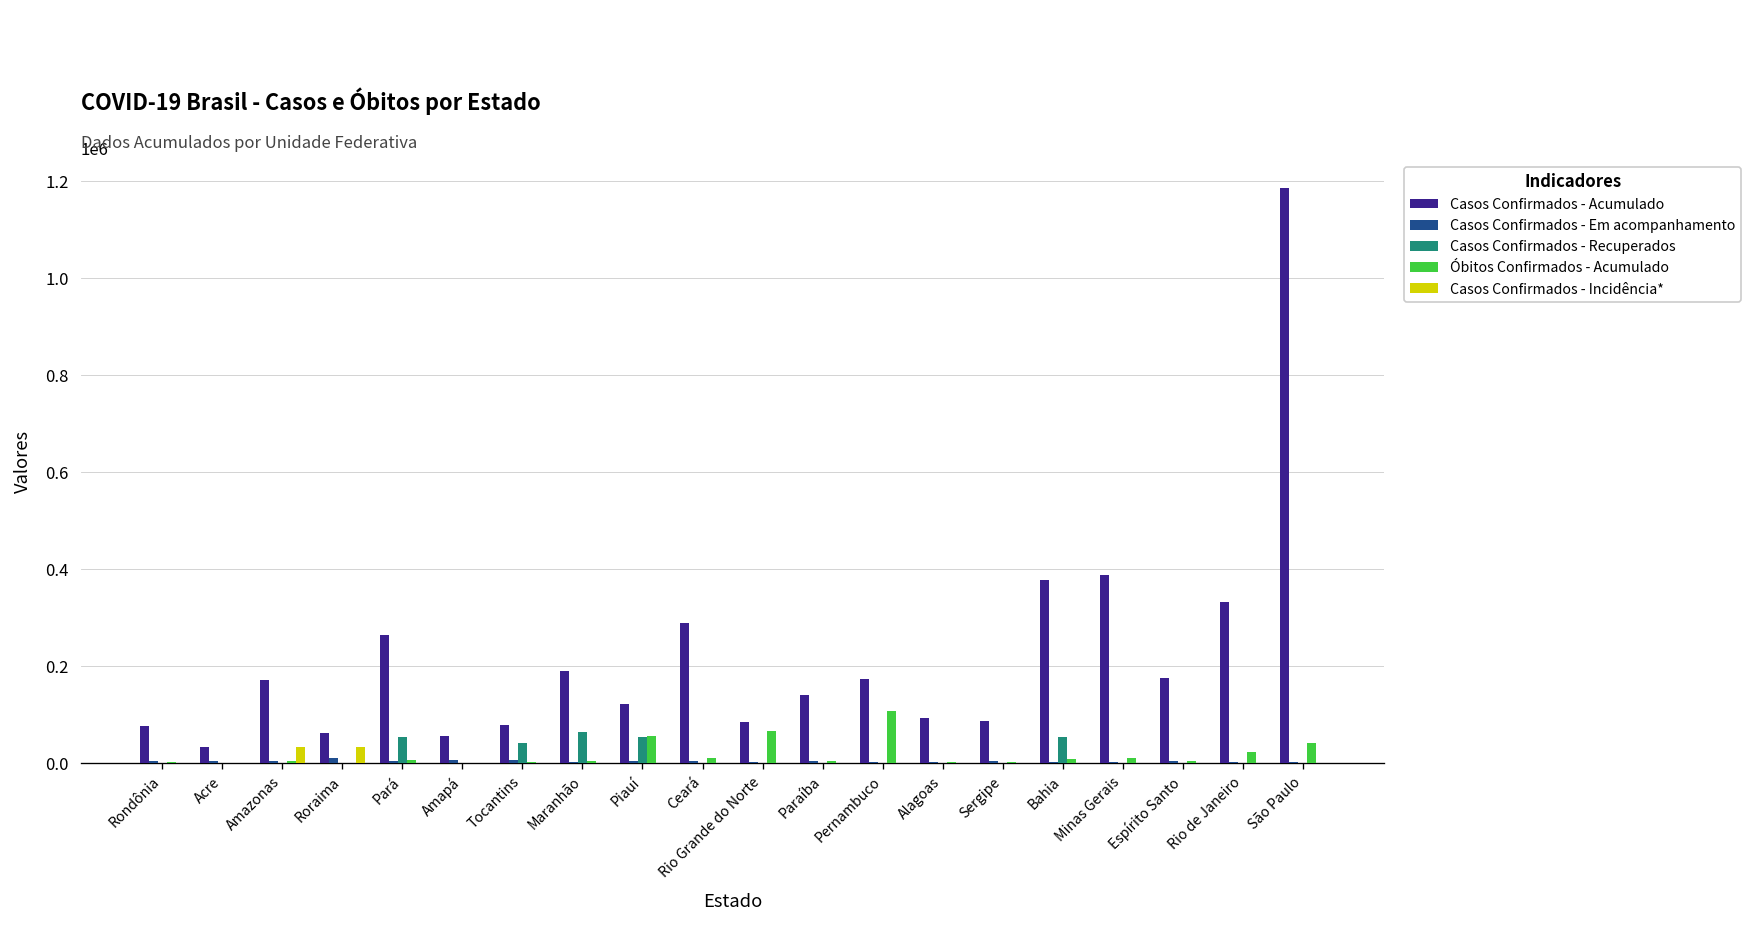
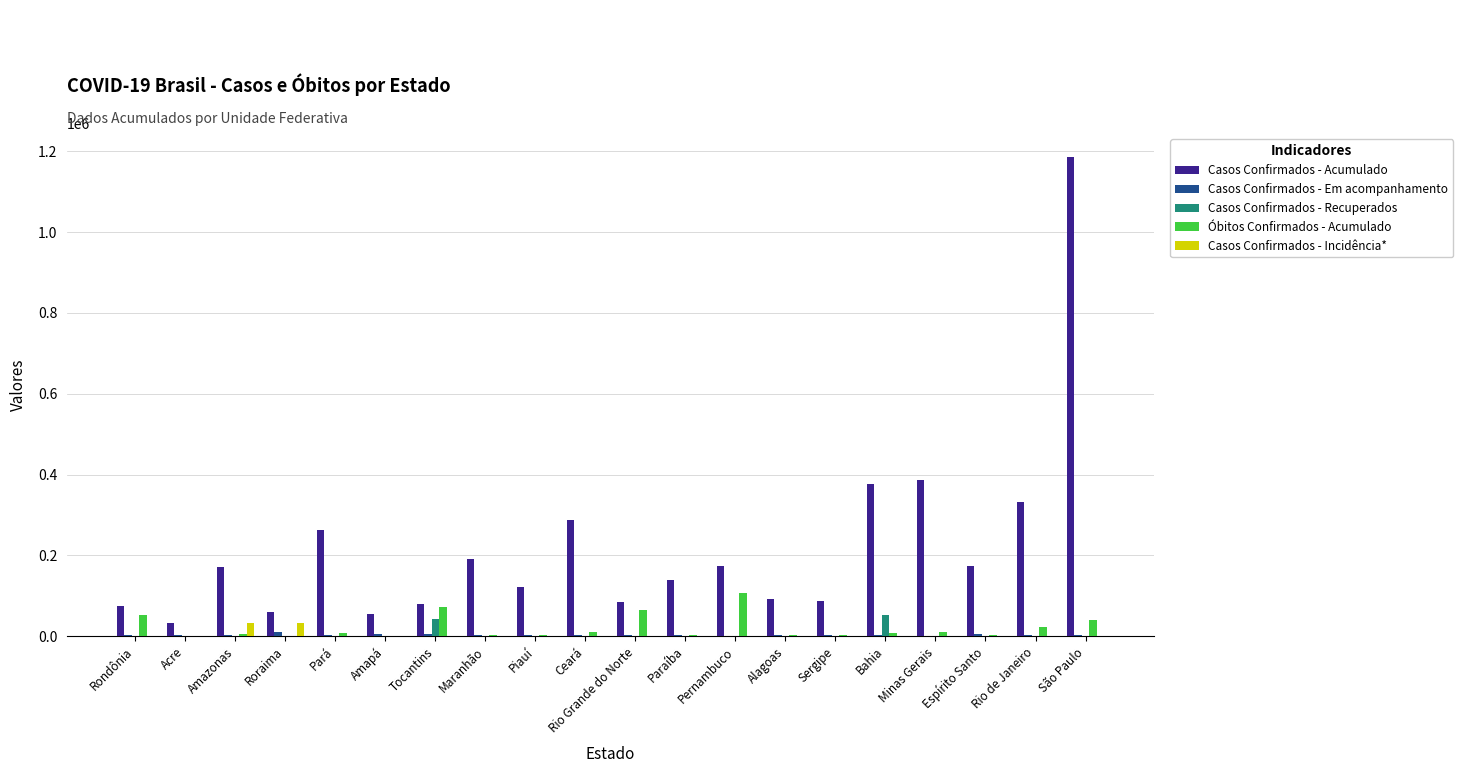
Óbitos Confirmados - Acumulado, Rondônia: 0 -> 50000
Casos Confirmados - Recuperados, Pará: 50000 -> 0
Óbitos Confirmados - Acumulado, Tocantins: 0 -> 70000
Casos Confirmados - Recuperados, Maranhão: 60000 -> 0
Casos Confirmados - Recuperados, Piauí: 50000 -> 0
Óbitos Confirmados - Acumulado, Piauí: 50000 -> 0
